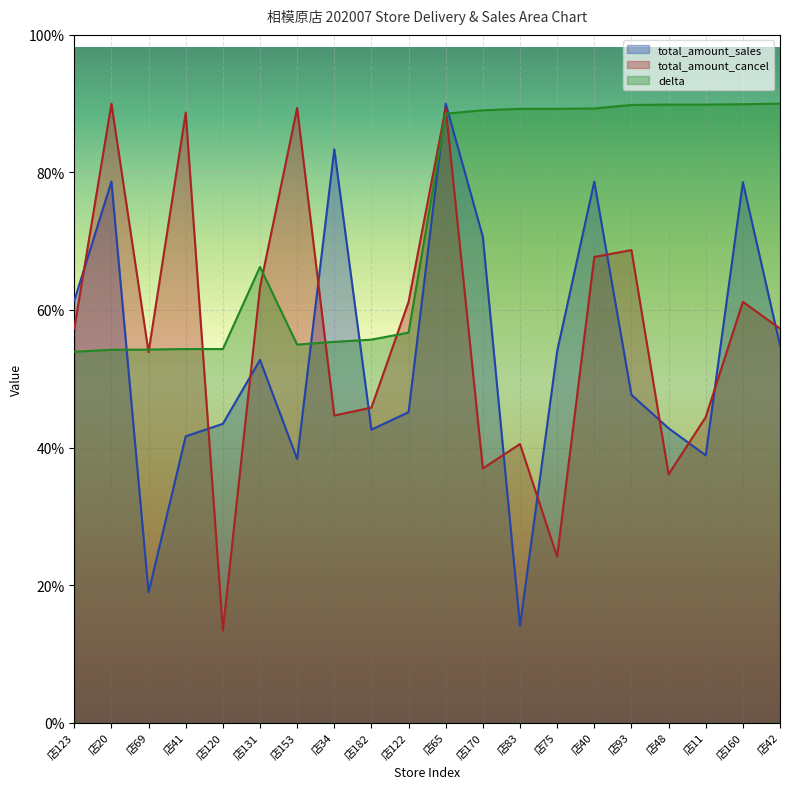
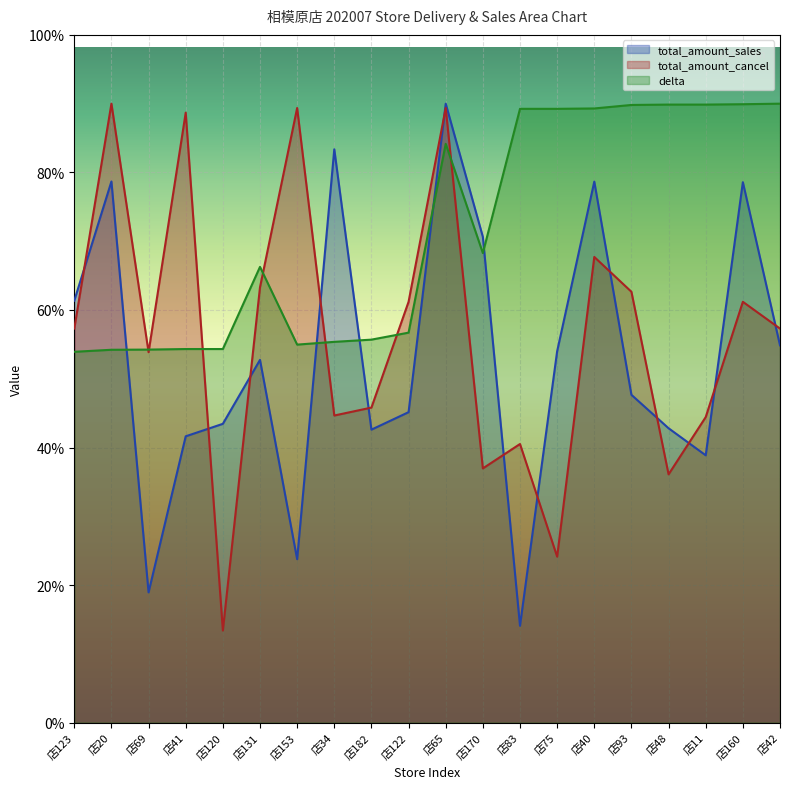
total_amount_sales, 店153: 38% -> 24%
delta, 店65: 89% -> 84%
delta, 店170: 89% -> 68%
total_amount_cancel, 店93: 69% -> 63%
